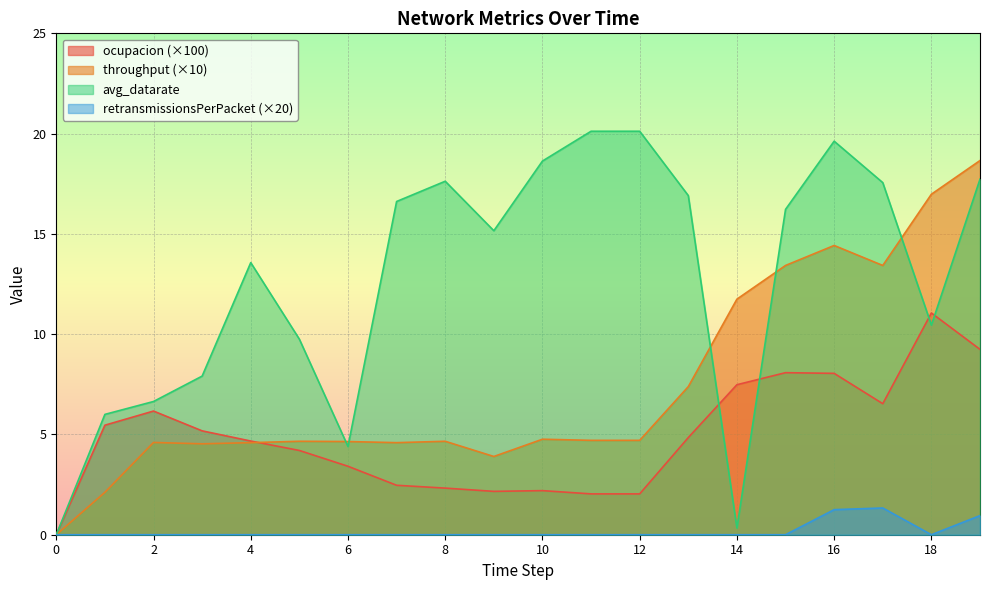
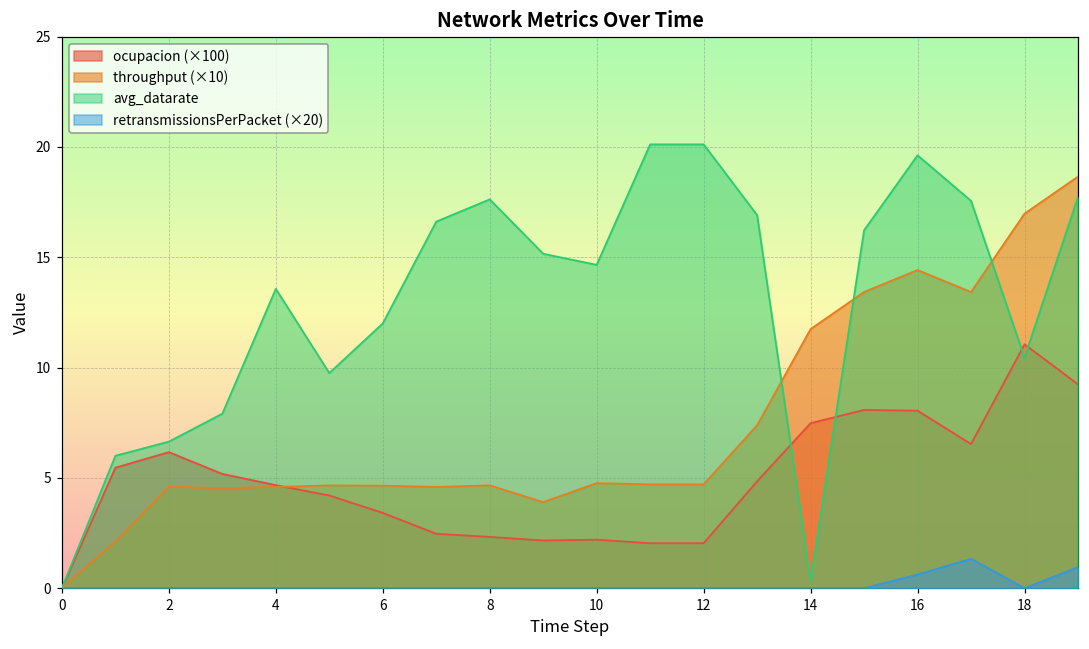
avg_datarate, 6: 4.4 -> 12.0
avg_datarate, 10: 18.6 -> 14.7
retransmissionsPerPacket (×20), 16: 1.3 -> 0.6
